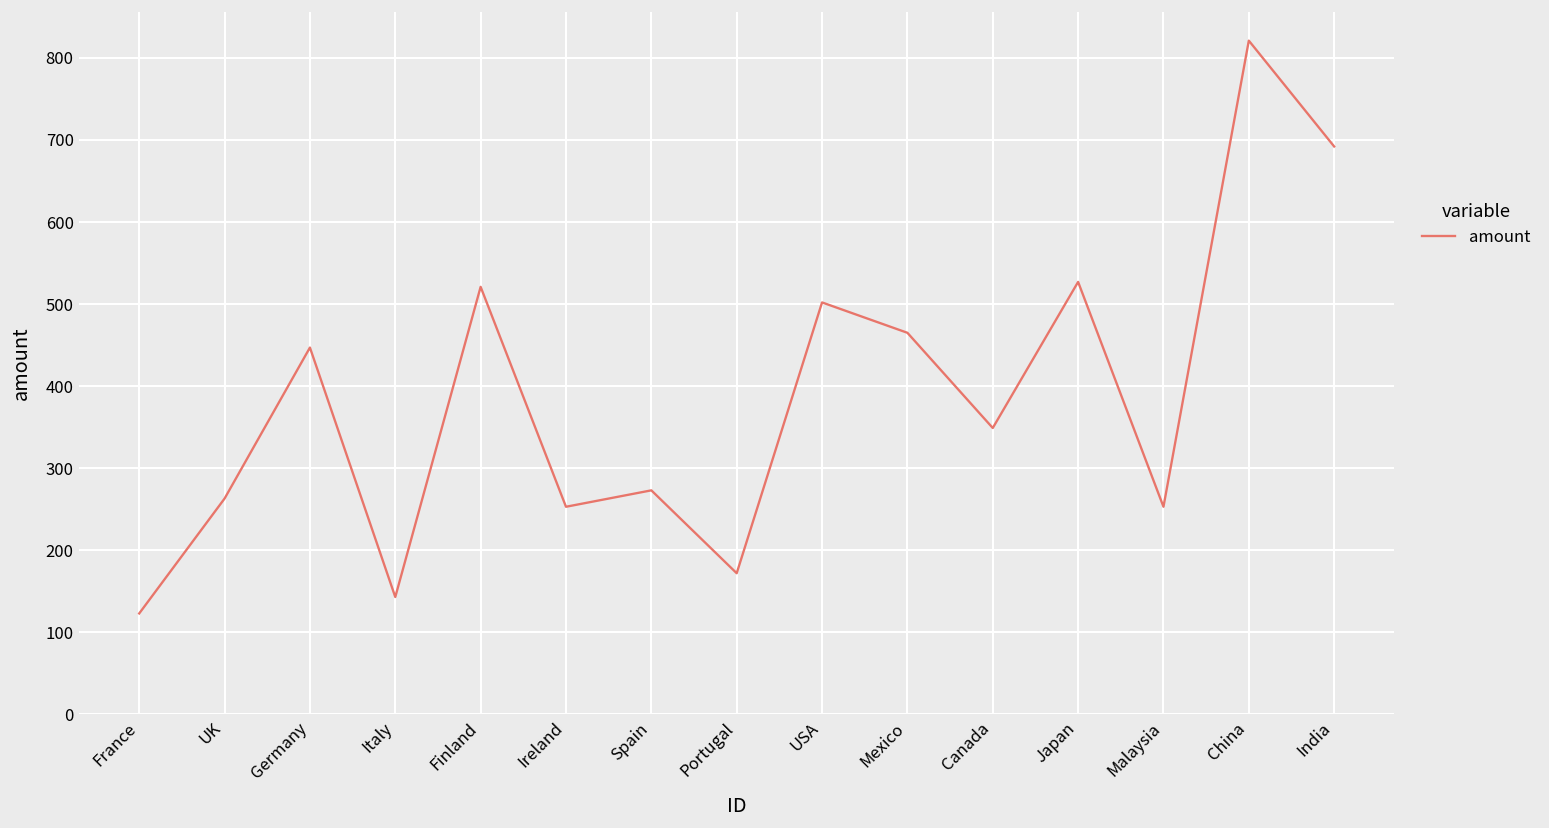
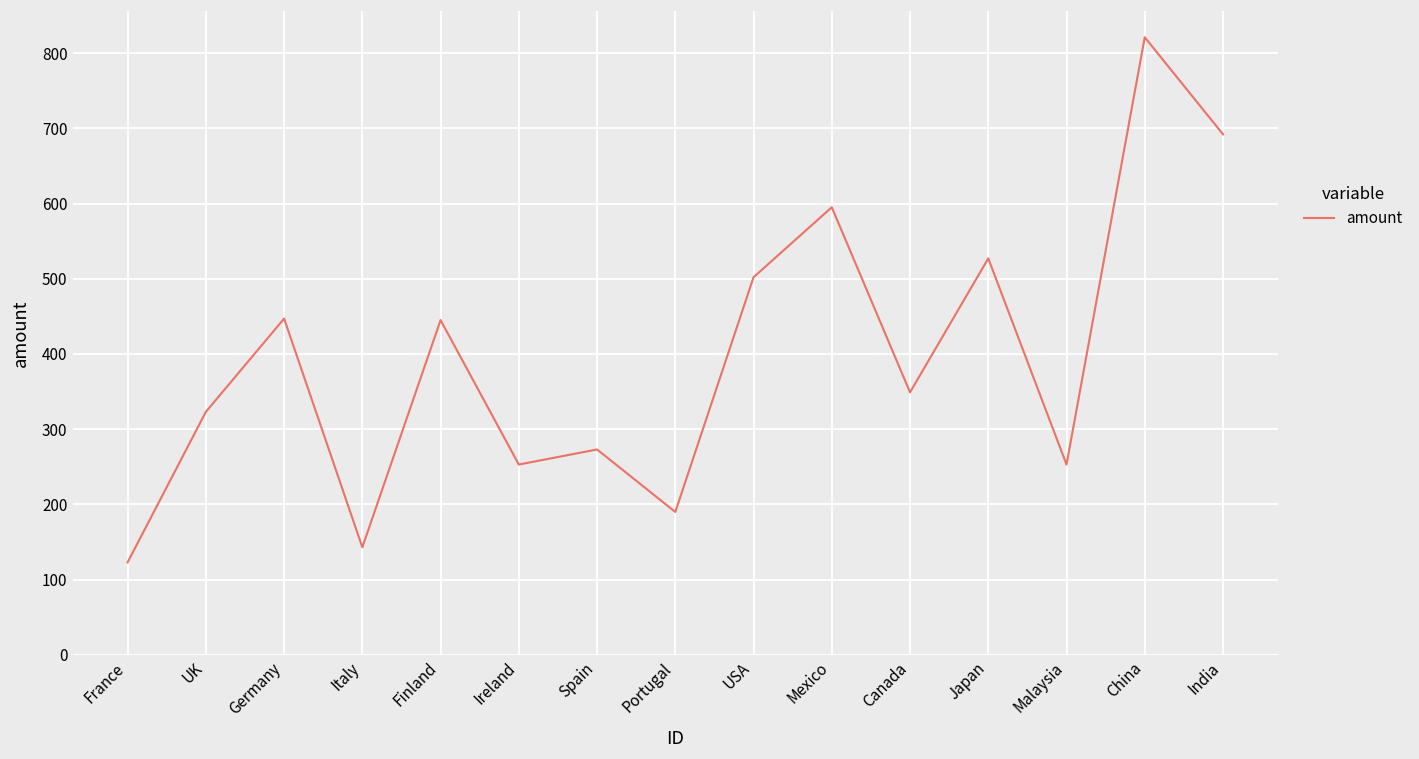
UK: 260 -> 320
Finland: 520 -> 450
Portugal: 170 -> 190
Mexico: 470 -> 600
